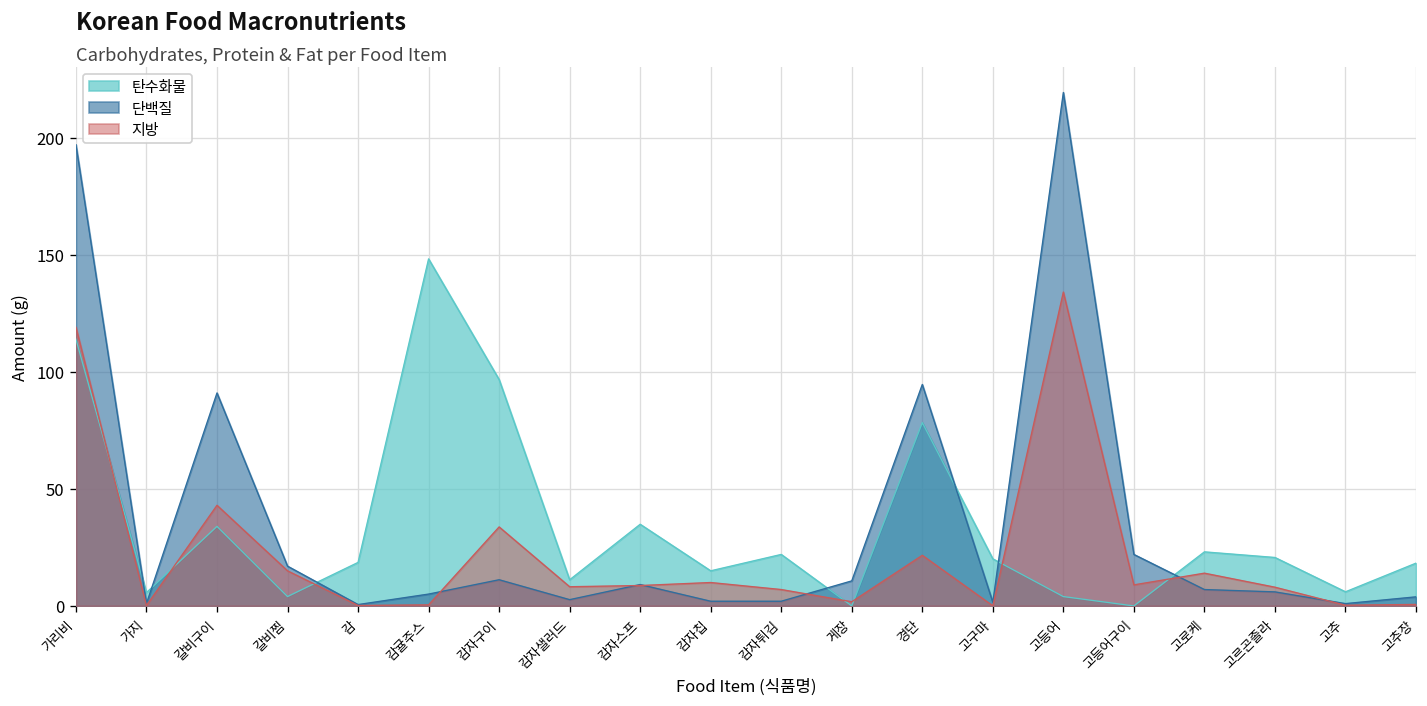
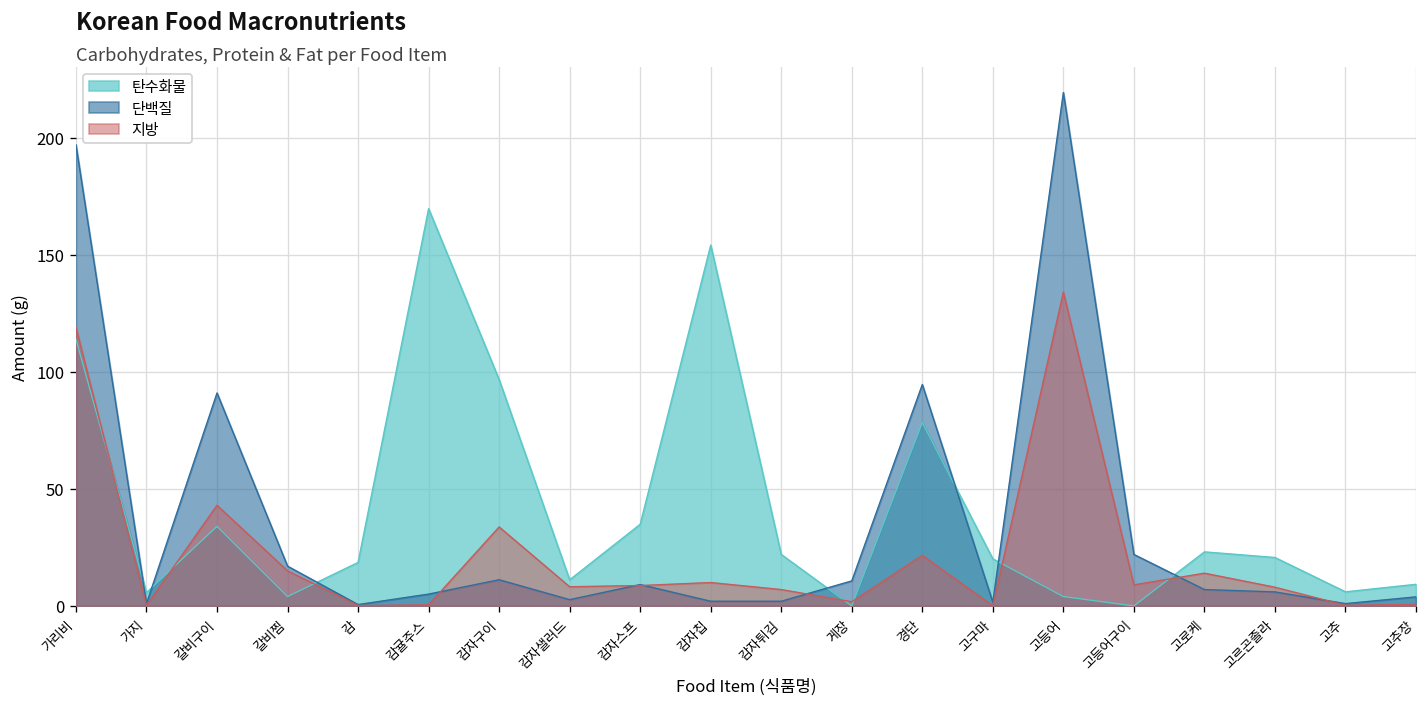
탄수화물, 감귤주스: 148 -> 170
탄수화물, 감자칩: 15 -> 154
탄수화물, 고추장: 18 -> 9
